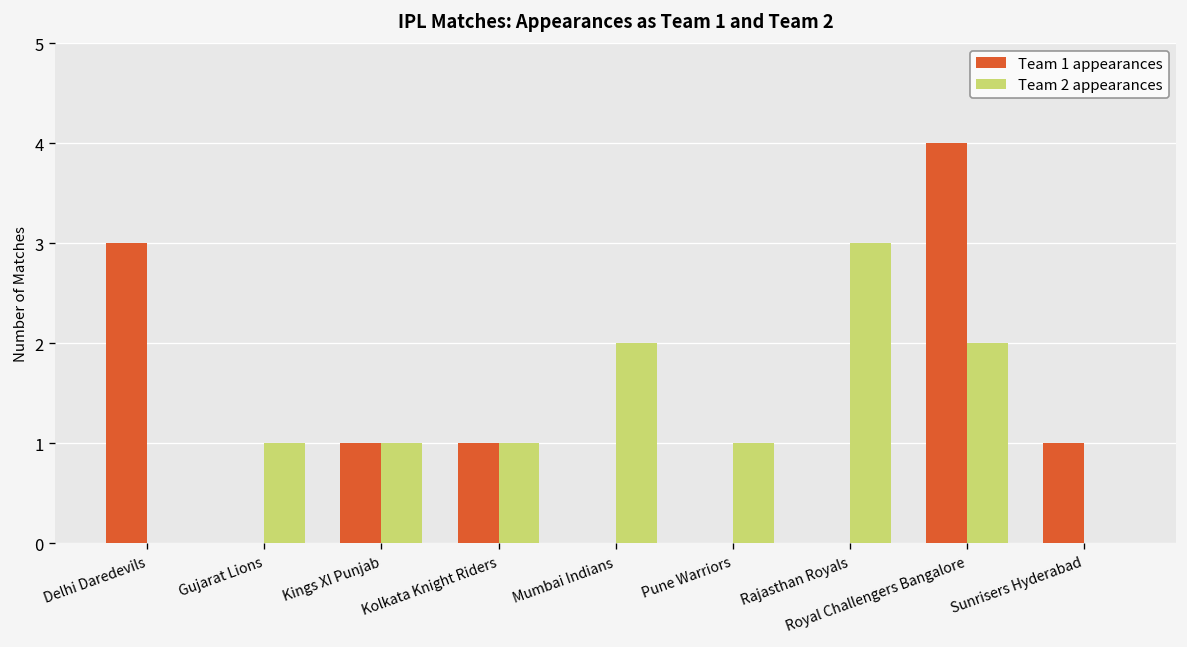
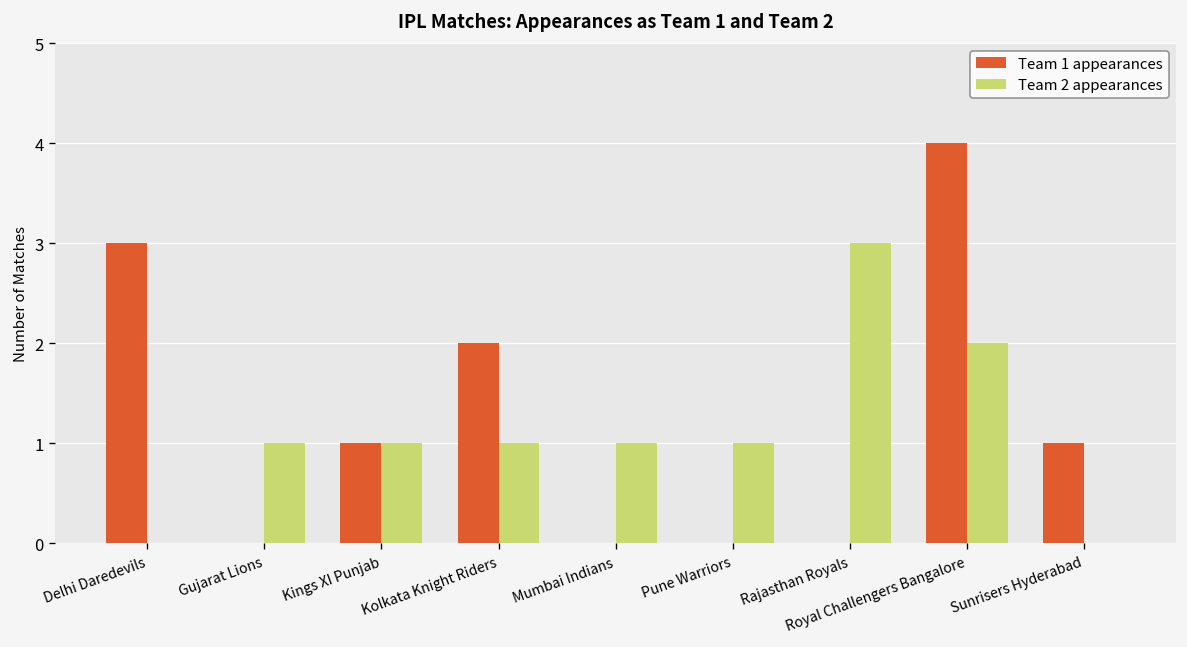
Team 1 appearances, Kolkata Knight Riders: 1 -> 2
Team 2 appearances, Mumbai Indians: 2 -> 1
